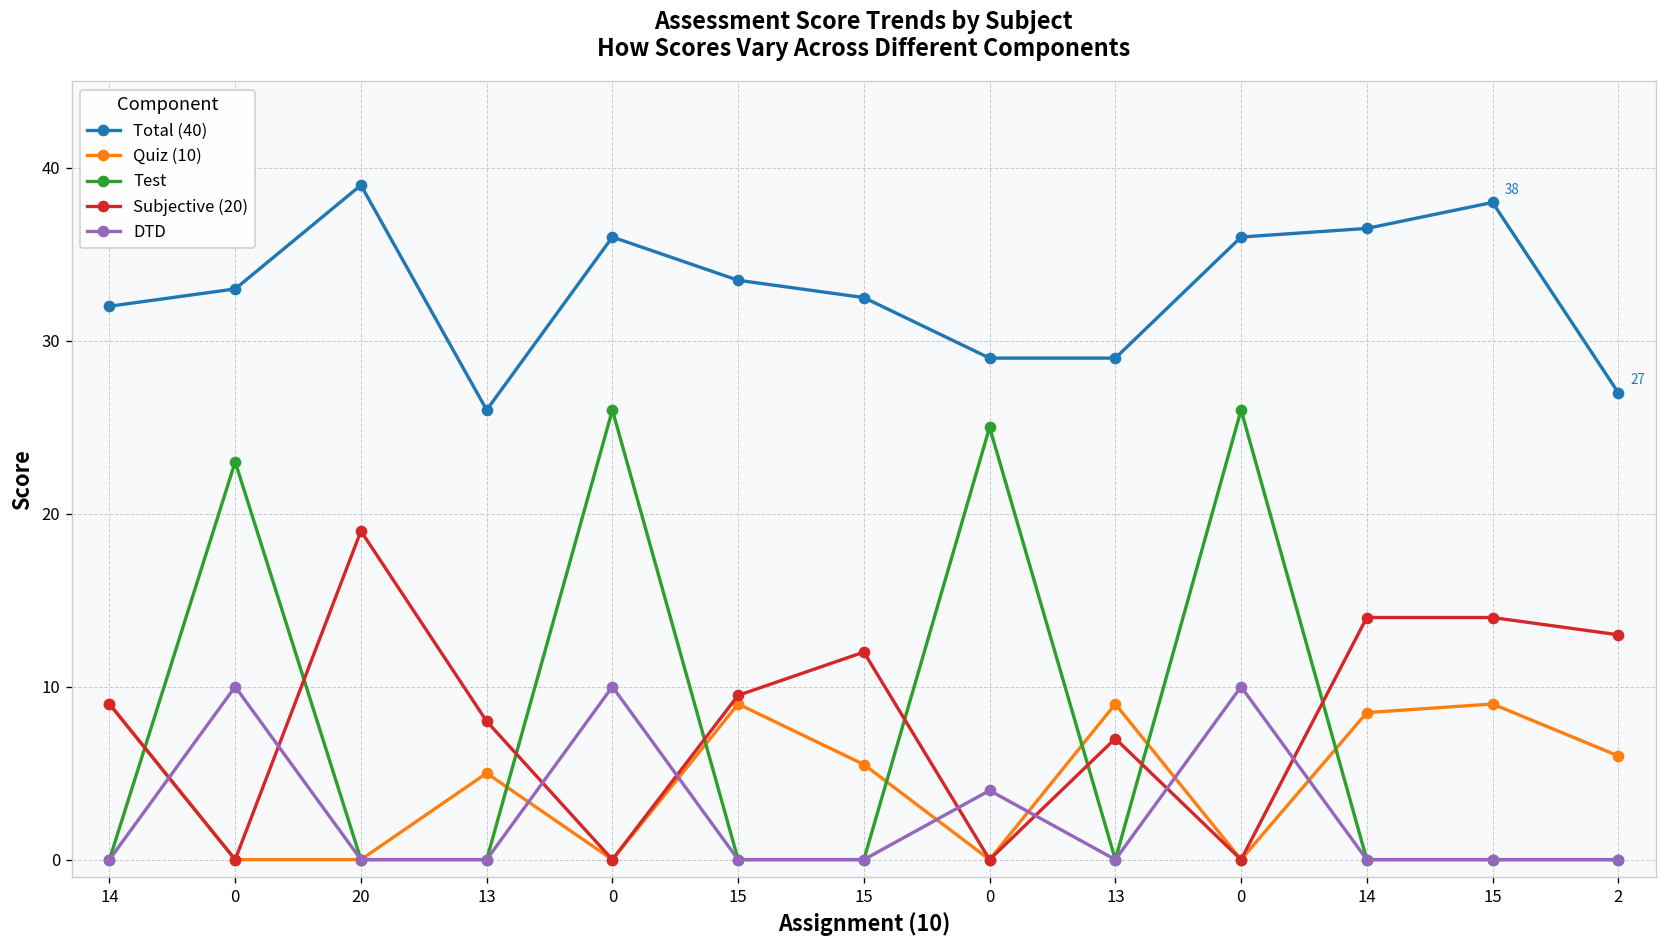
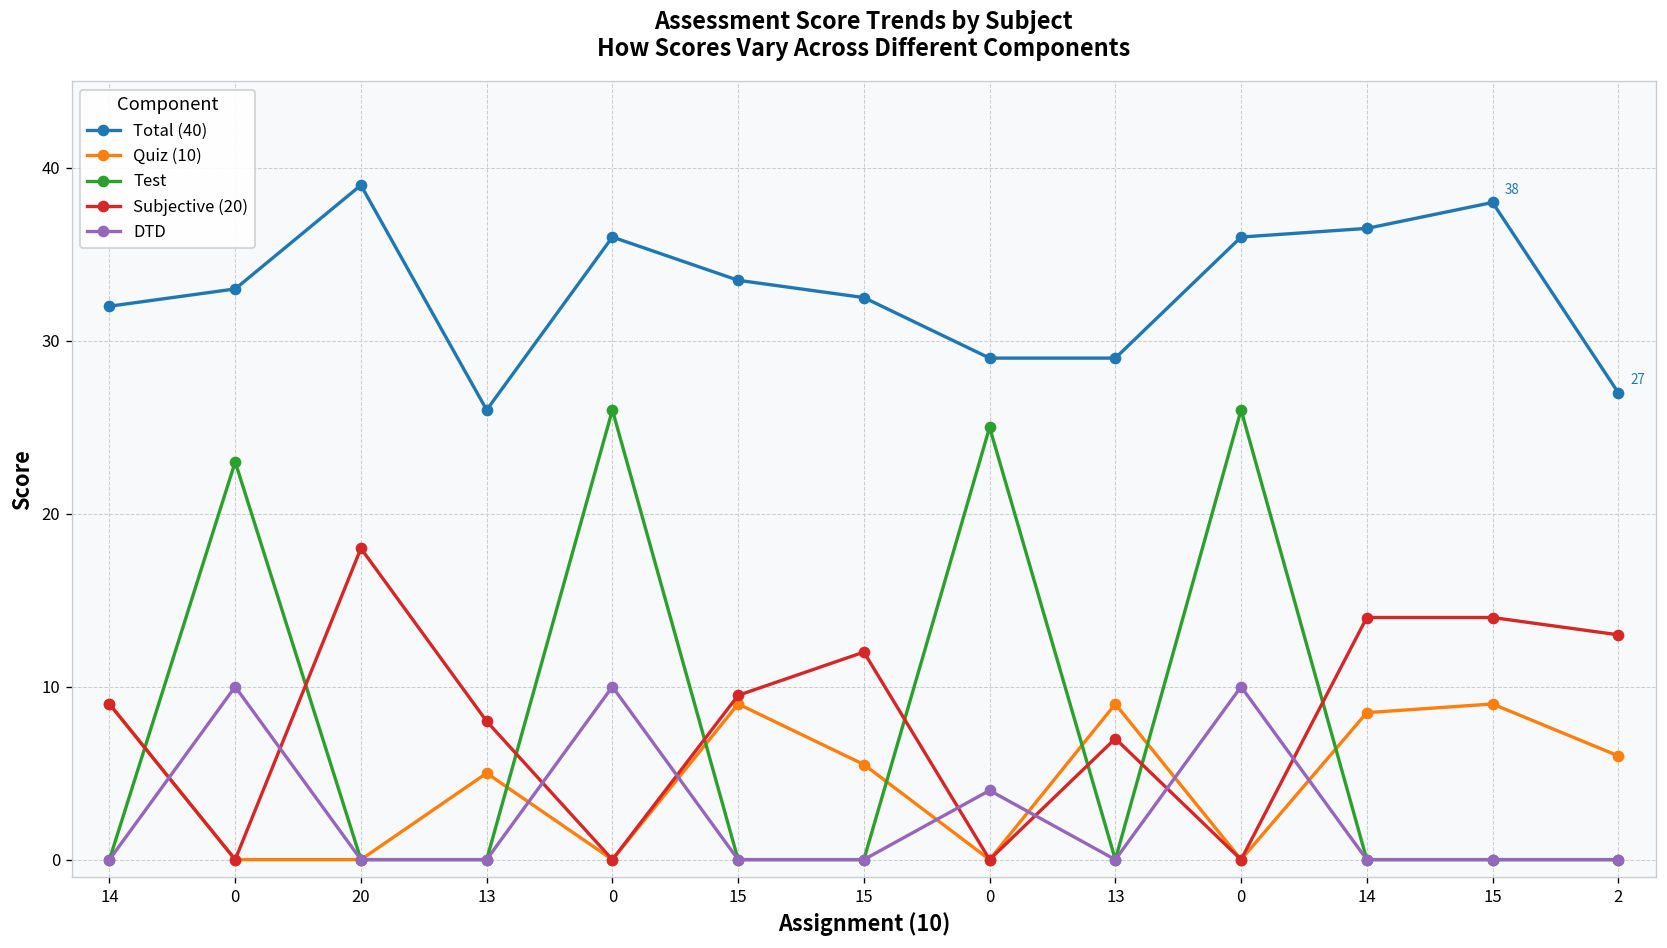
Subjective (20), 20: 19 -> 18
